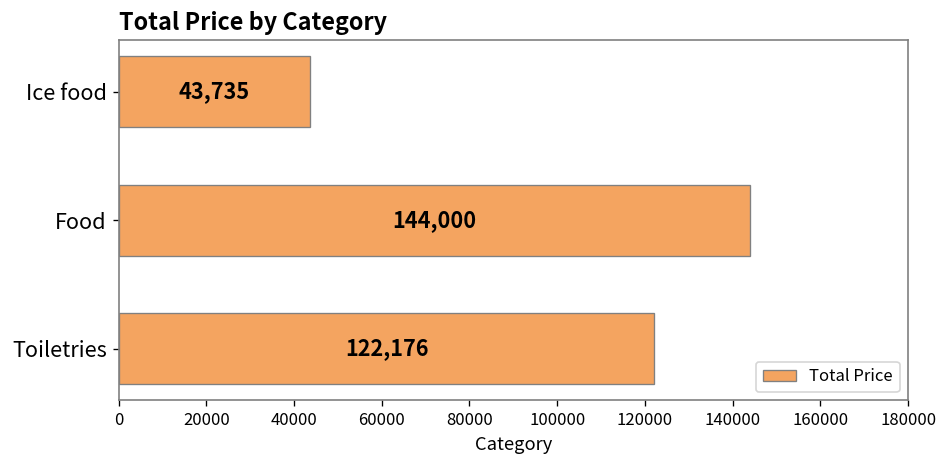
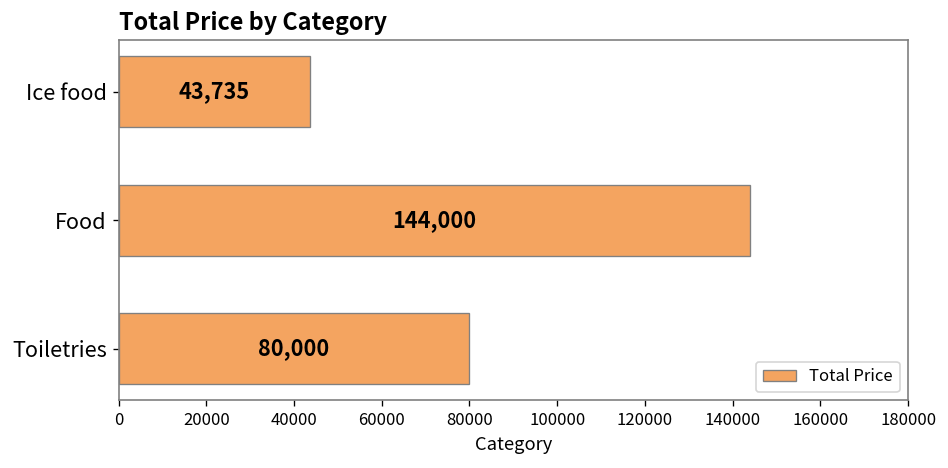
Toiletries: 122,176 -> 80,000
